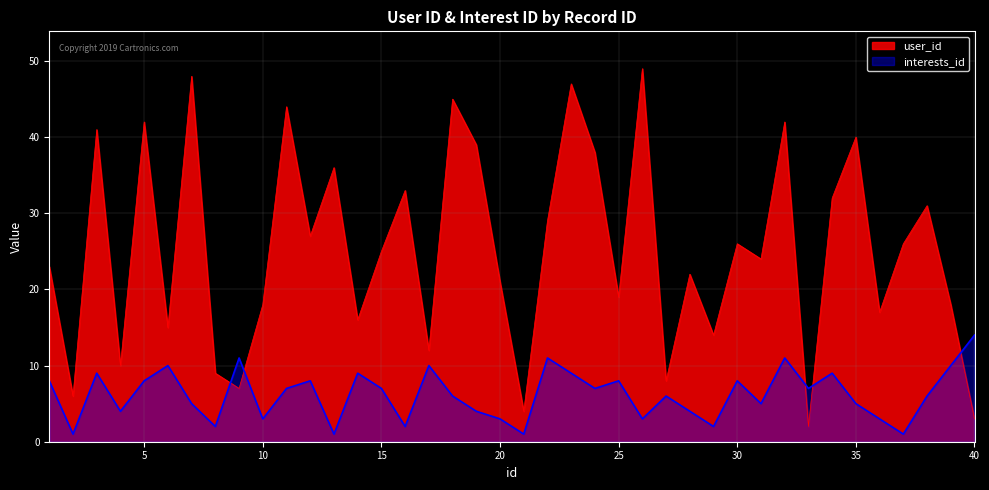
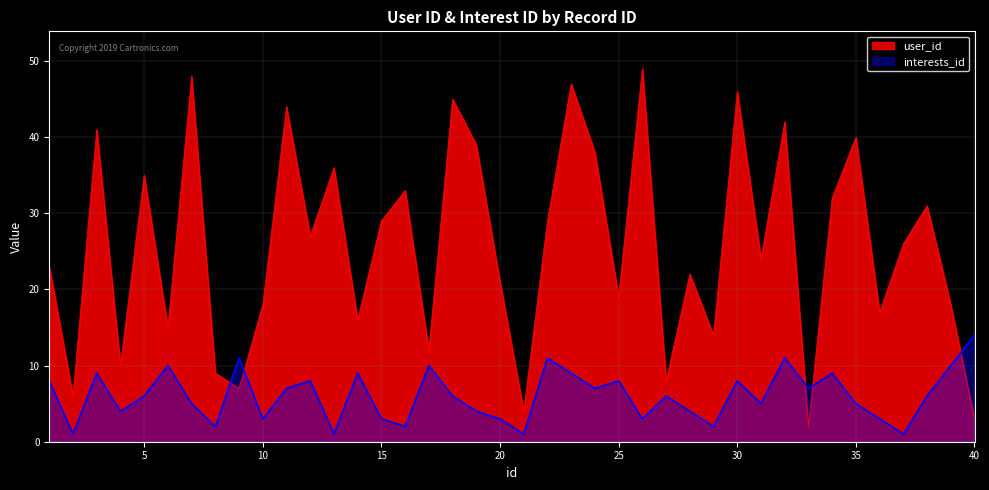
user_id, 5: 42 -> 35
interests_id, 5: 8 -> 6
user_id, 15: 25 -> 29
interests_id, 15: 7 -> 3
user_id, 30: 26 -> 46
